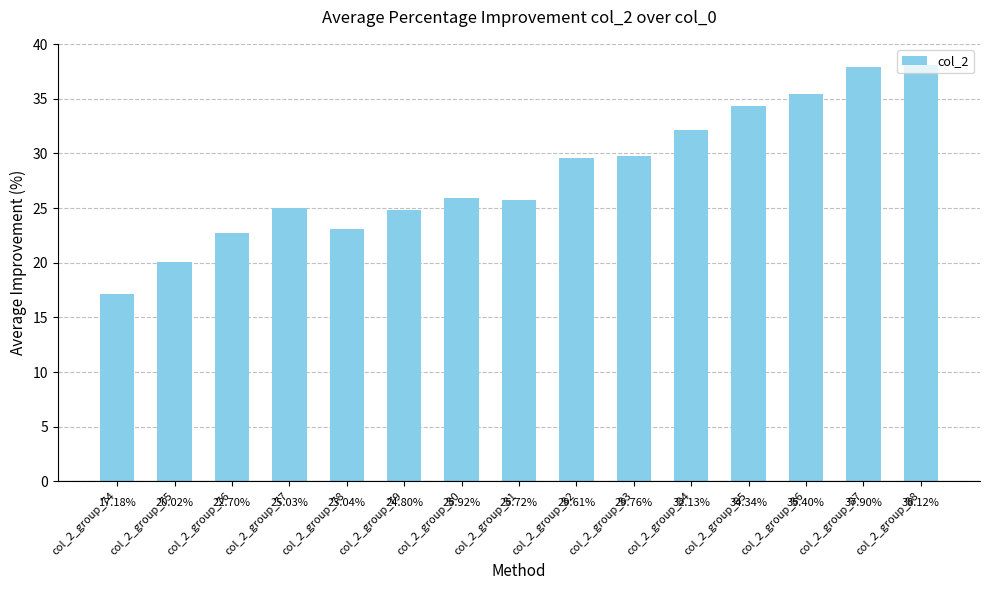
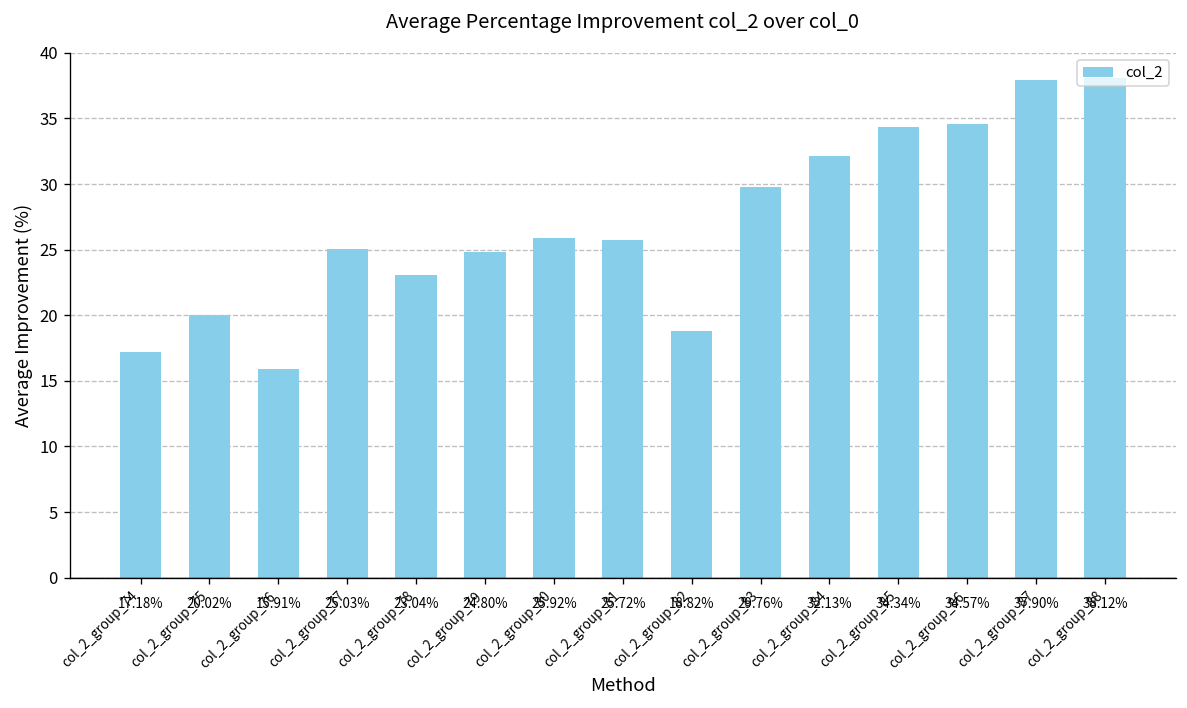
col_2_group_76: 22.70% -> 15.91%
col_2_group_82: 29.61% -> 18.82%
col_2_group_86: 35.40% -> 34.57%
